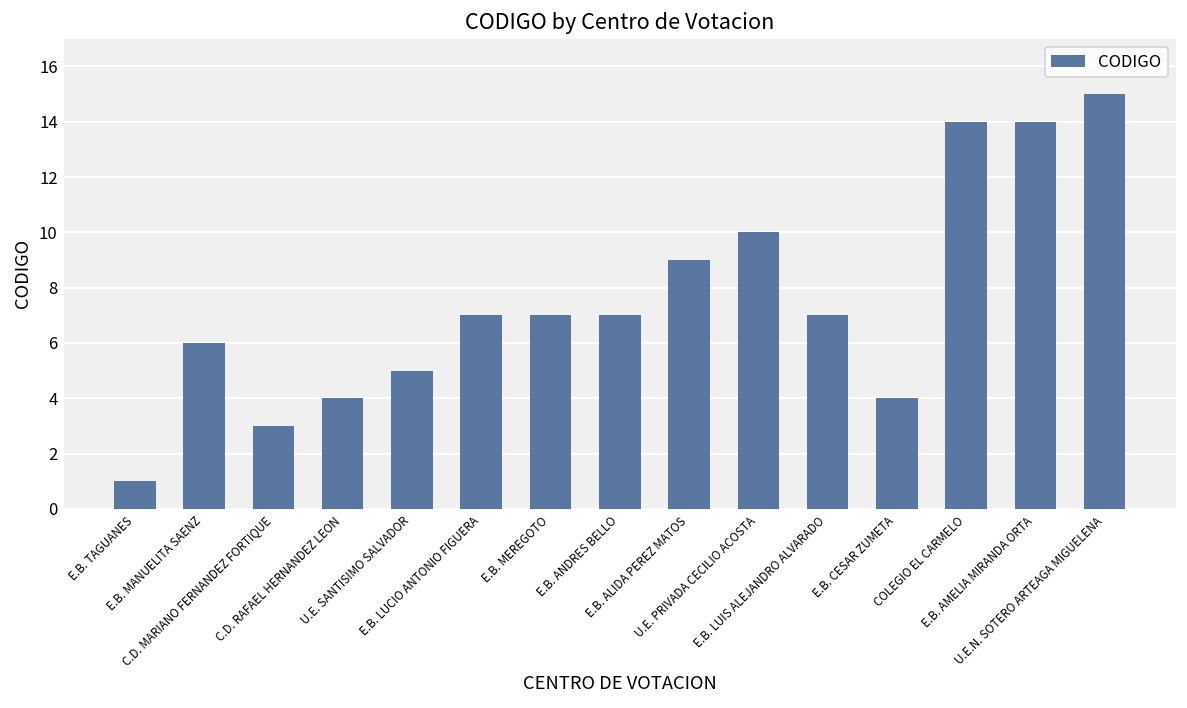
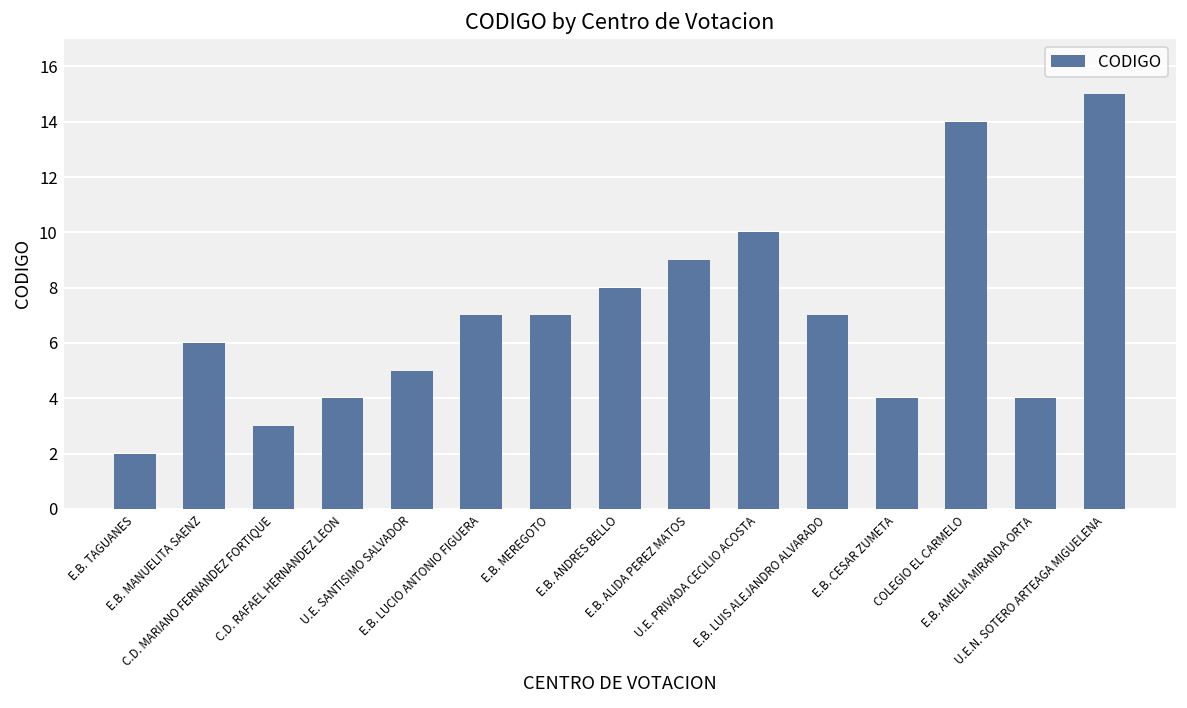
E.B. TAGUANES: 1 -> 2
E.B. ANDRES BELLO: 7 -> 8
E.B. AMELIA MIRANDA ORTA: 14 -> 4
